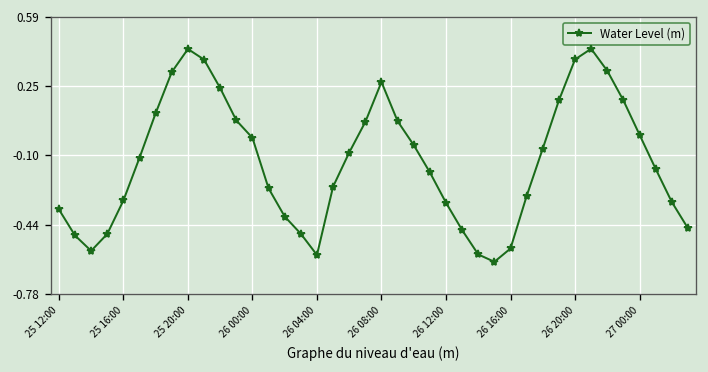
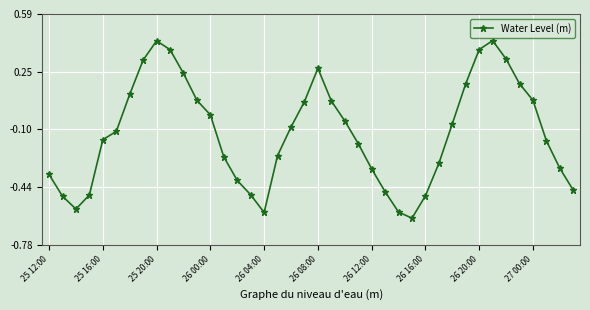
25 16:00: -0.32 -> -0.16
26 16:00: -0.56 -> -0.49
27 00:00: 0.01 -> 0.08
